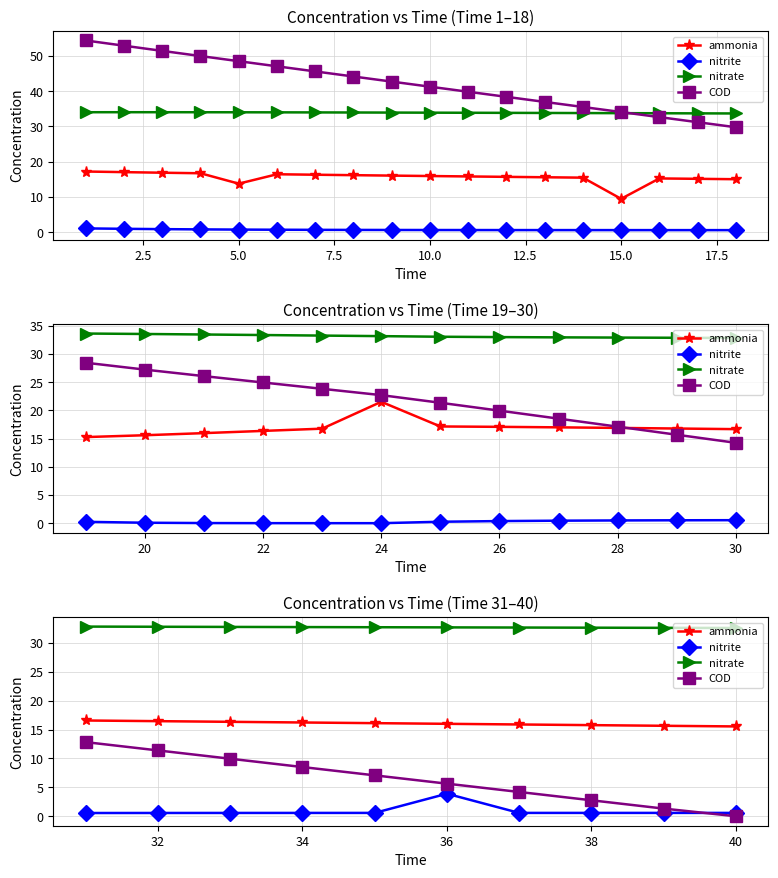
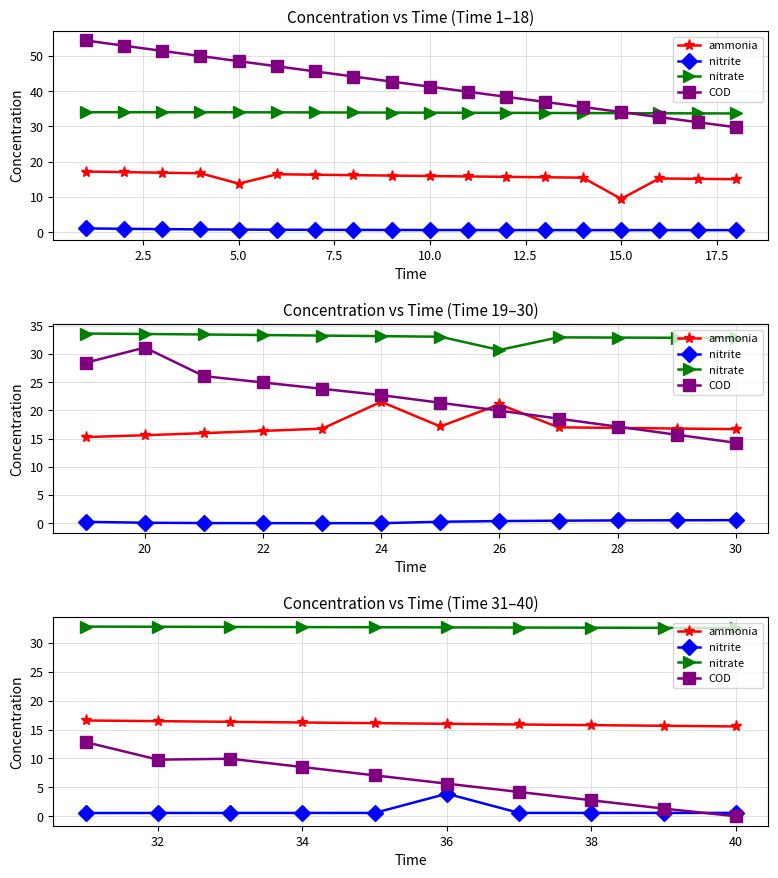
Concentration vs Time (Time 19–30), COD, 20: 27 -> 31
Concentration vs Time (Time 19–30), ammonia, 26: 17 -> 21
Concentration vs Time (Time 19–30), nitrate, 26: 33 -> 31
Concentration vs Time (Time 31–40), COD, 32: 11 -> 10
